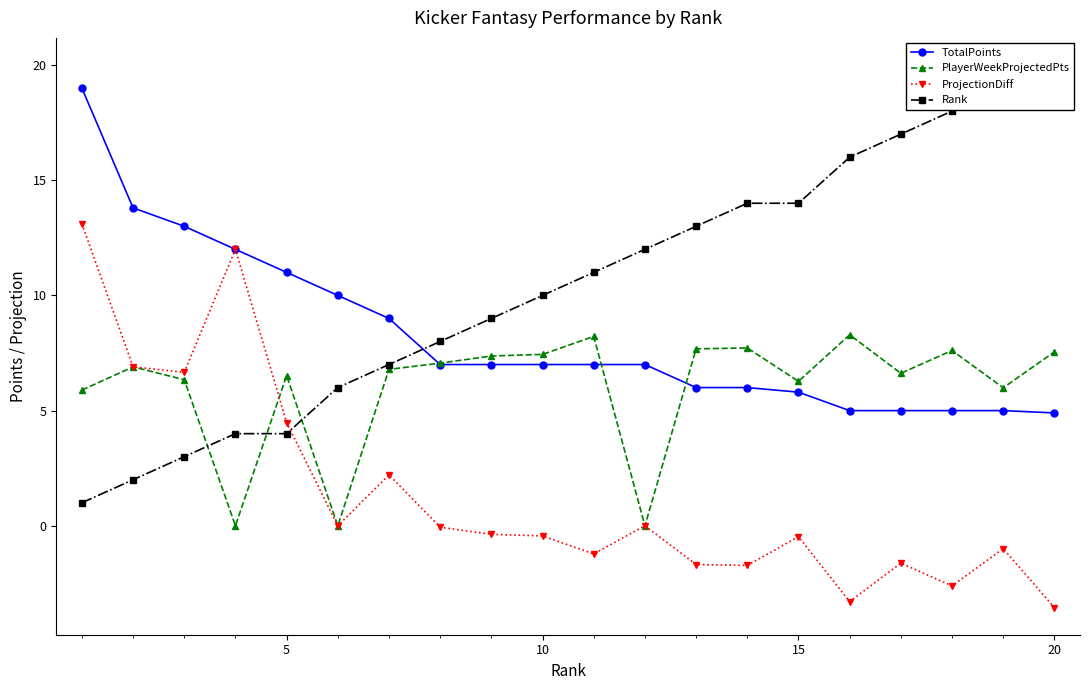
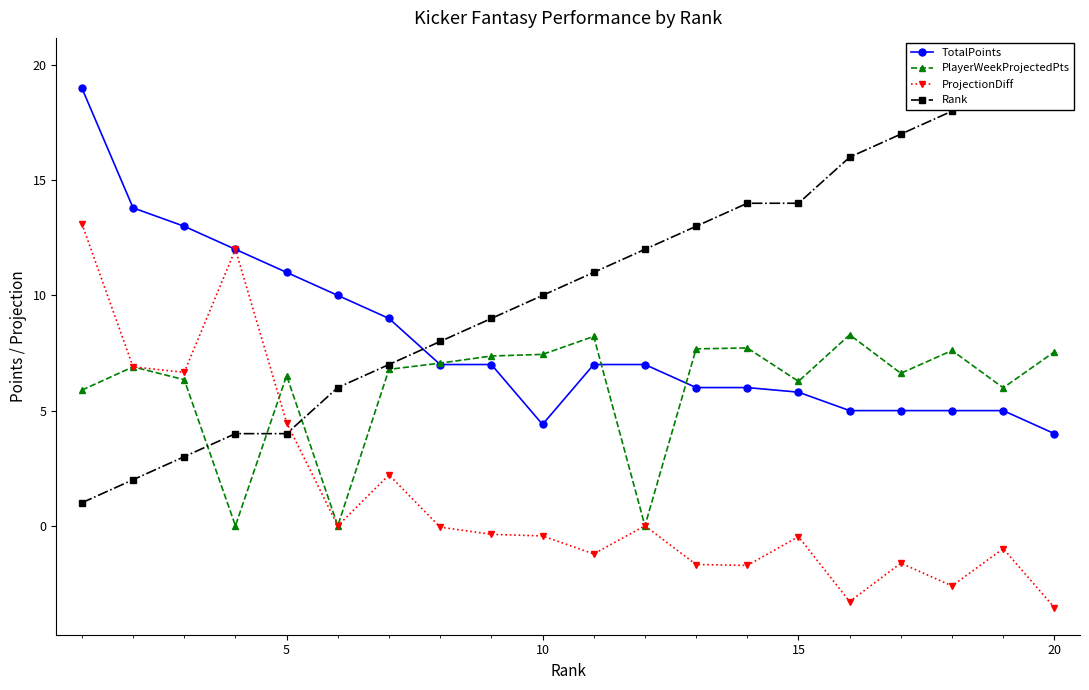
TotalPoints, 10: 7.0 -> 4.4
TotalPoints, 20: 4.9 -> 4.0
